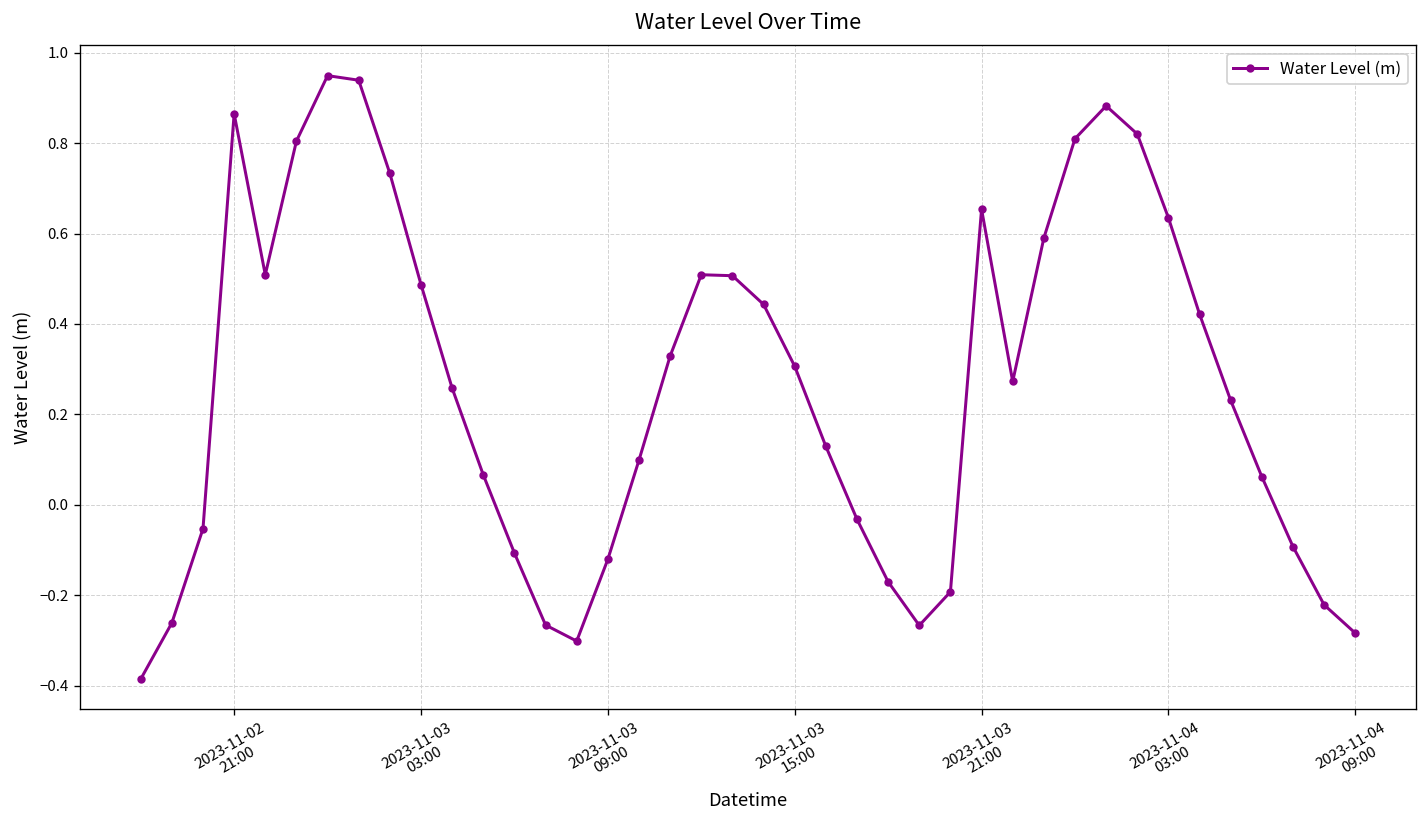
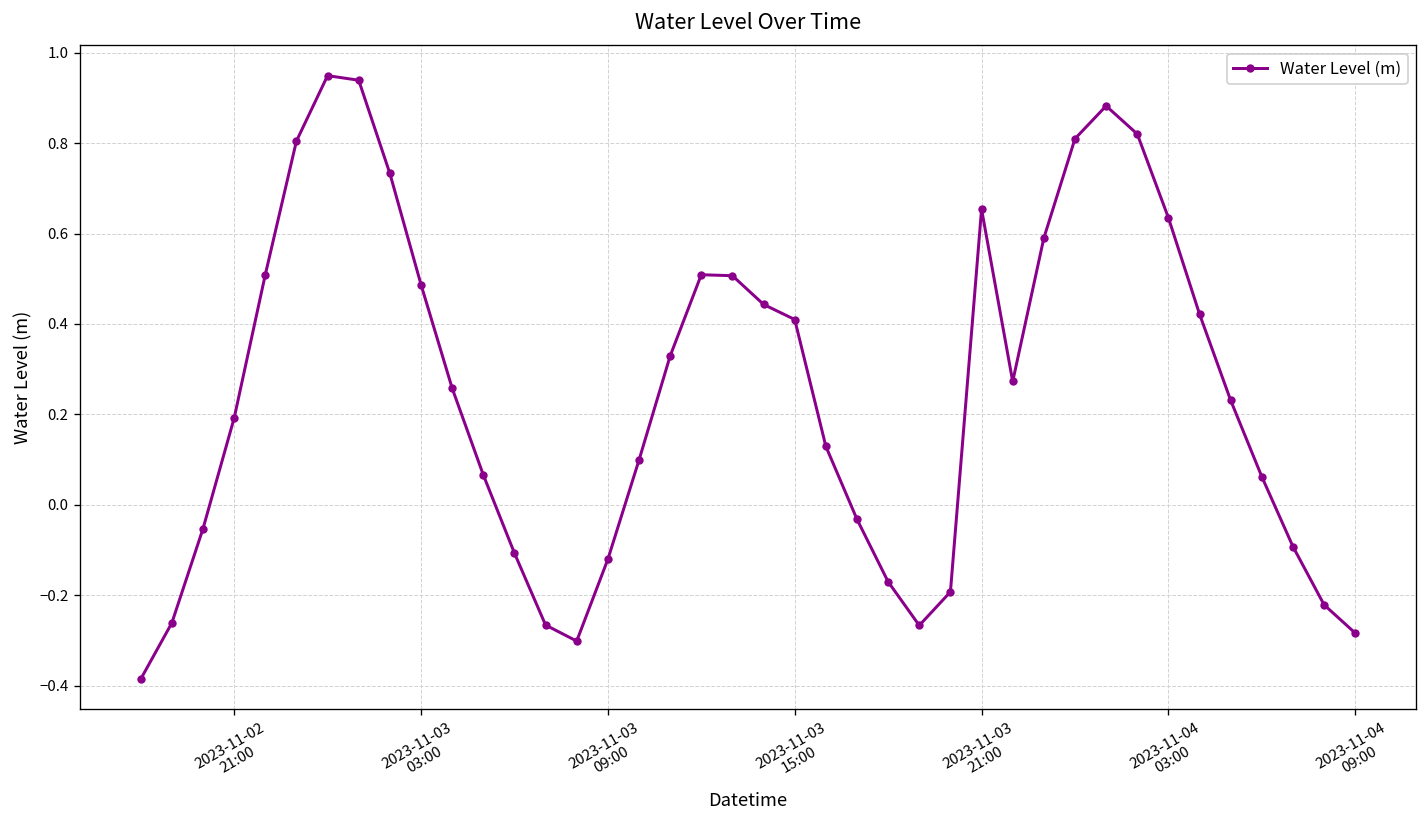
2023-11-02 21:00: 0.86 -> 0.19
2023-11-03 15:00: 0.31 -> 0.41
